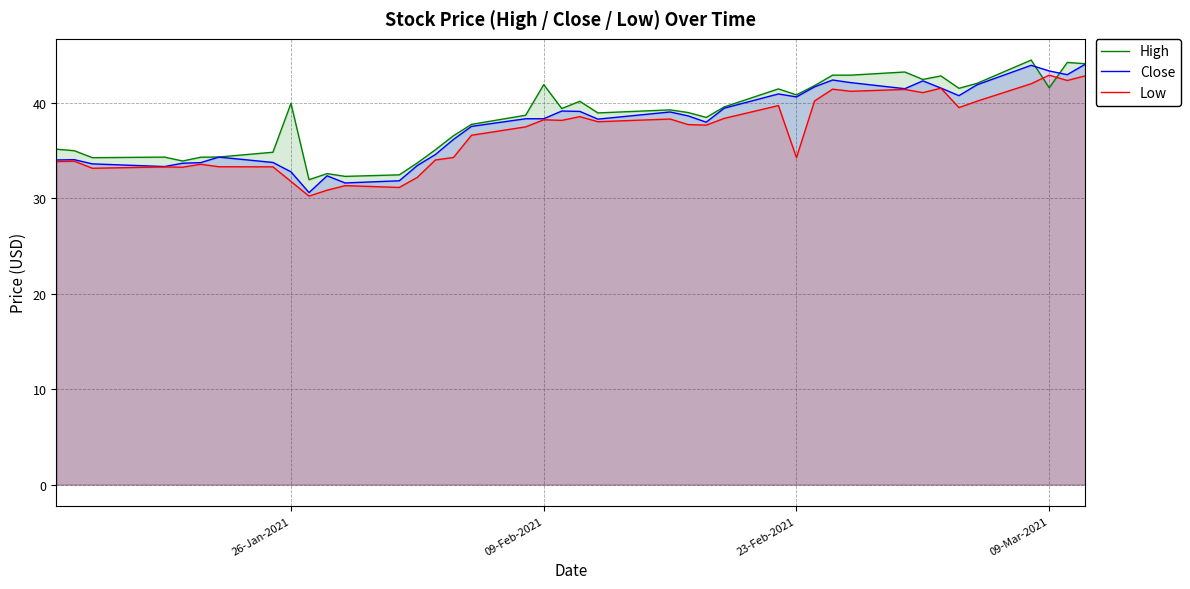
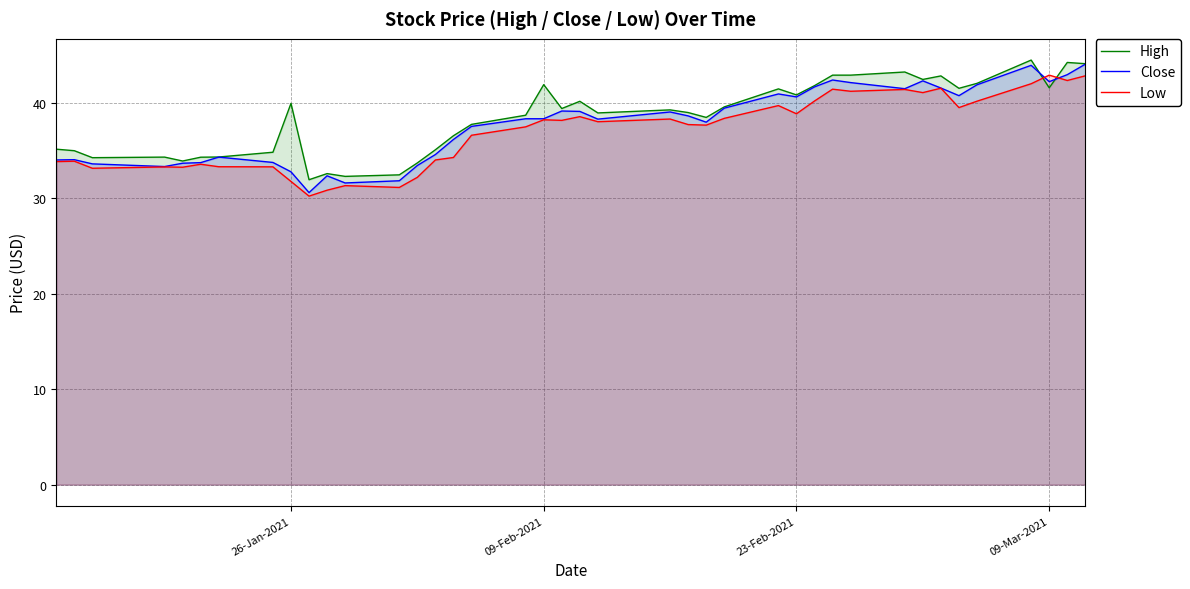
Low, 23-Feb-2021: 34 -> 39
Close, 09-Mar-2021: 43 -> 42
